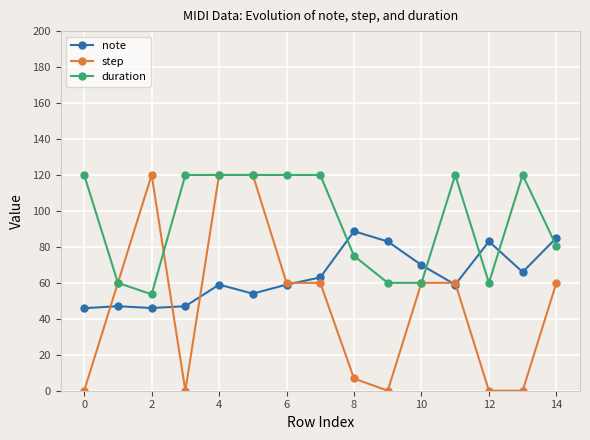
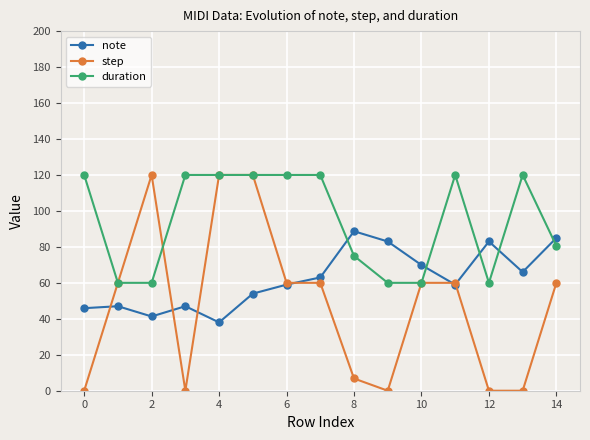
note, 2: 46 -> 41
duration, 2: 54 -> 60
note, 4: 59 -> 38
